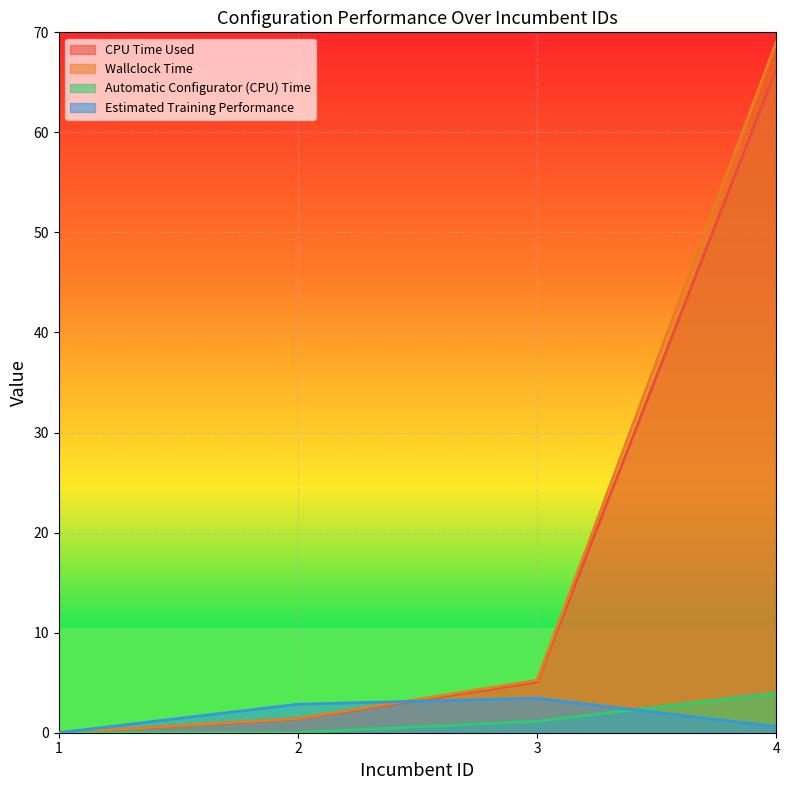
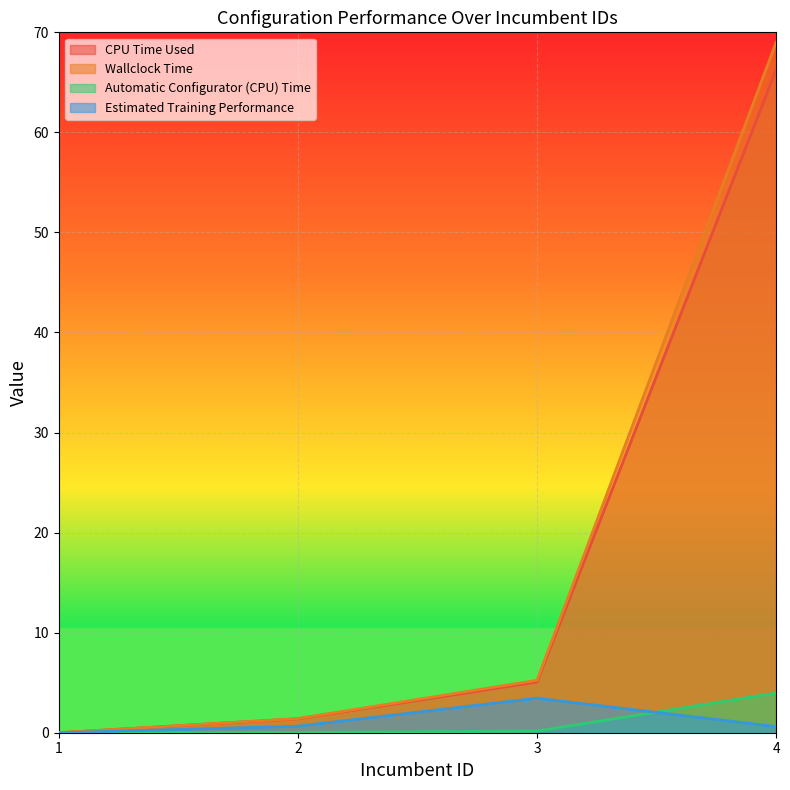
Estimated Training Performance, 2: 2.9 -> 0.7
Automatic Configurator (CPU) Time, 3: 1.1 -> 0.2
